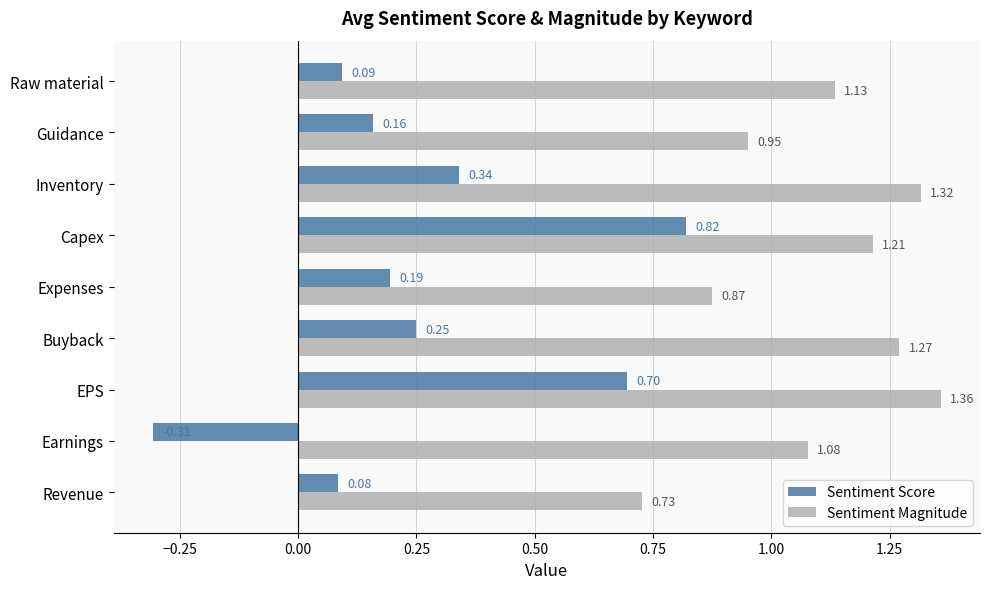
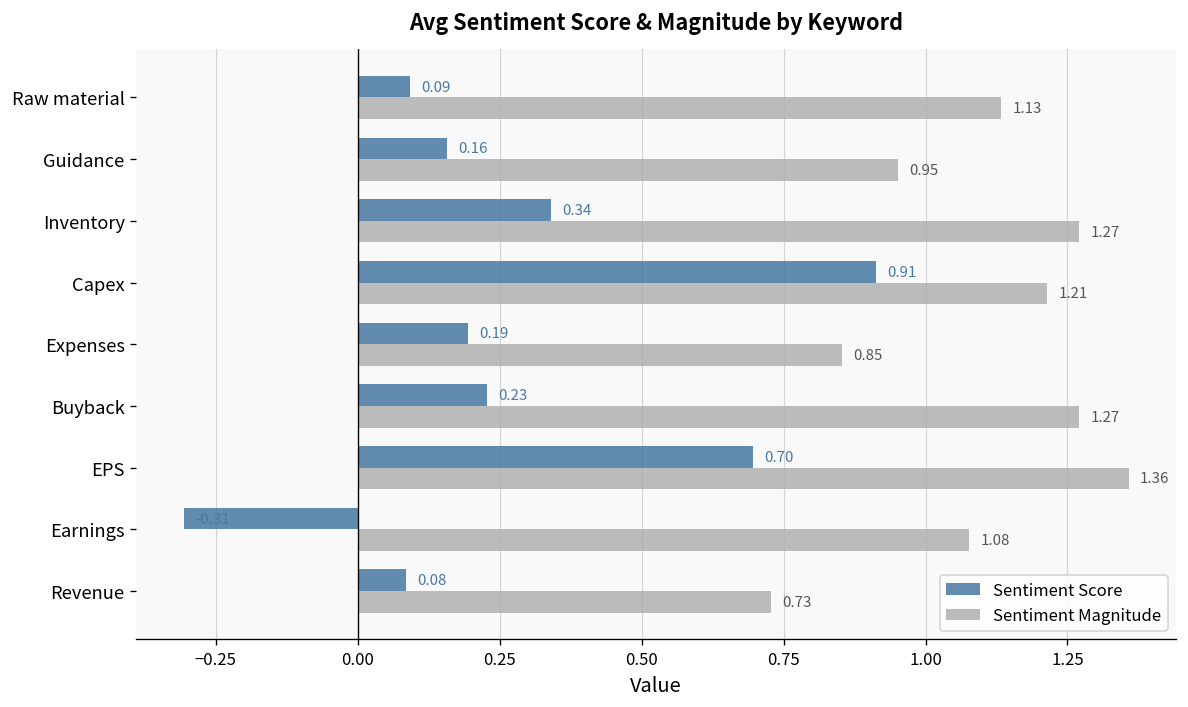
Sentiment Magnitude, Inventory: 1.32 -> 1.27
Sentiment Score, Capex: 0.82 -> 0.91
Sentiment Magnitude, Expenses: 0.87 -> 0.85
Sentiment Score, Buyback: 0.25 -> 0.23
